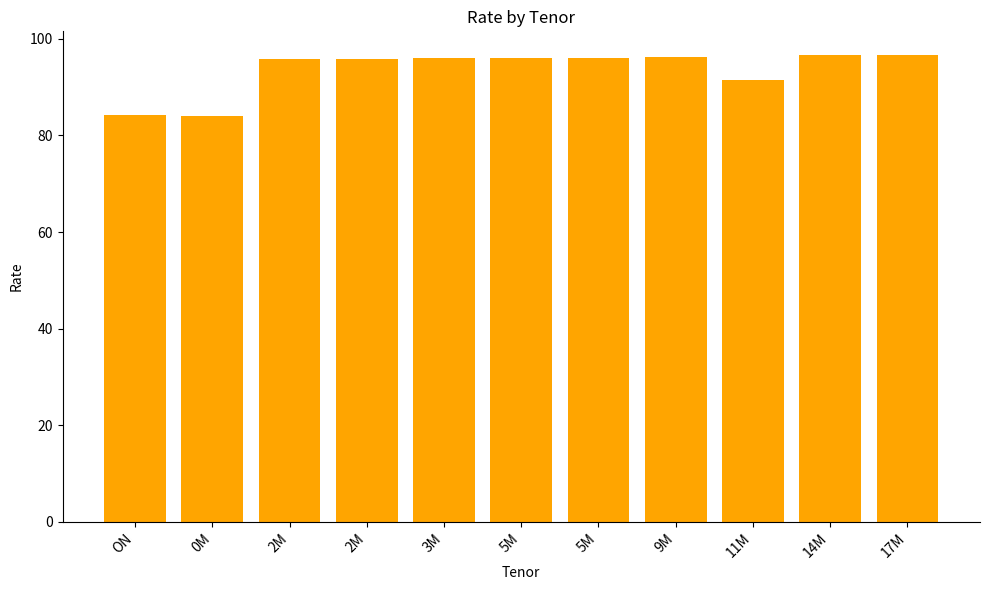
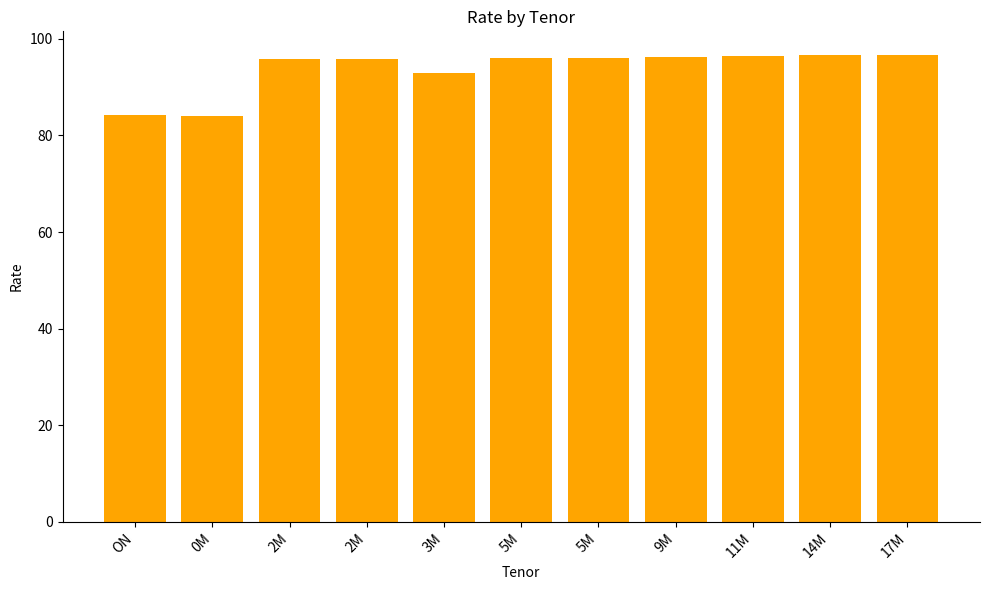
3M: 96 -> 93
11M: 91 -> 97
